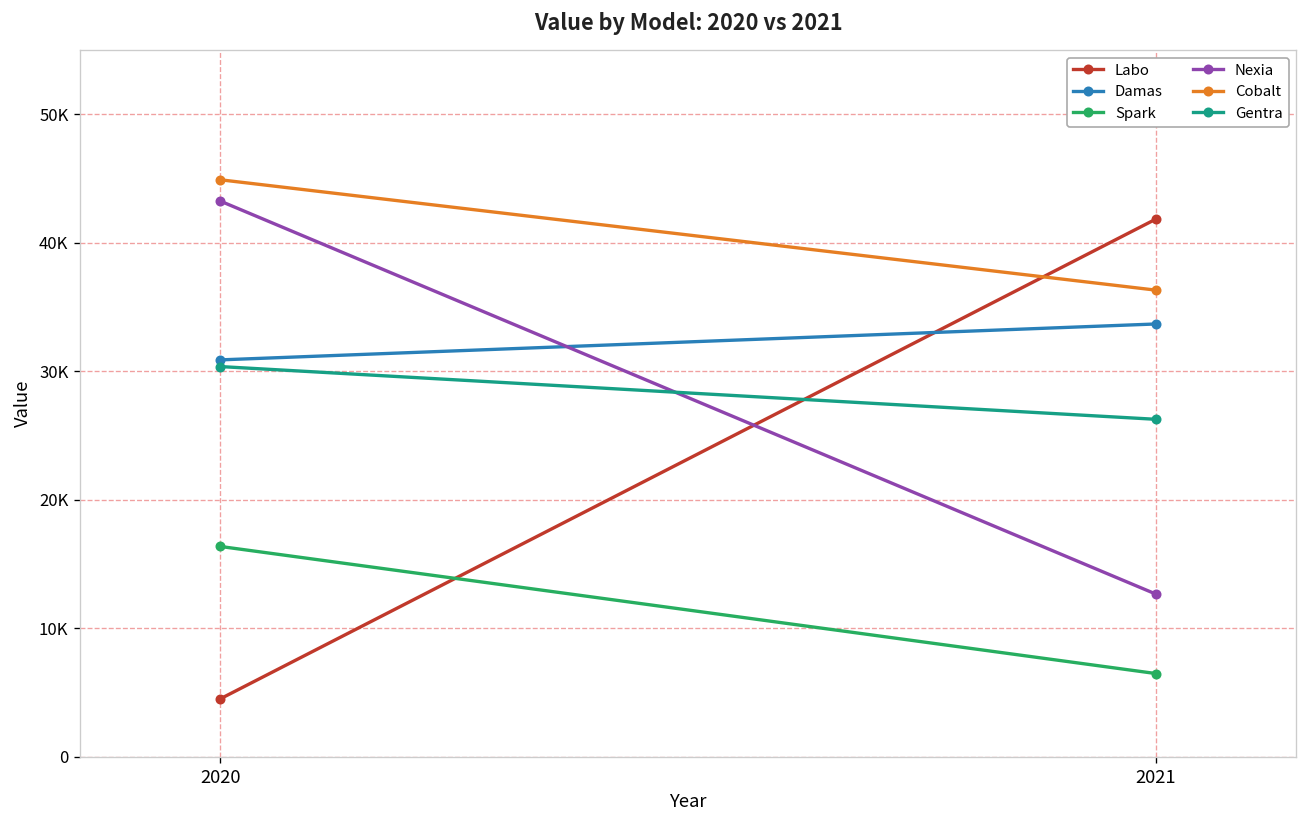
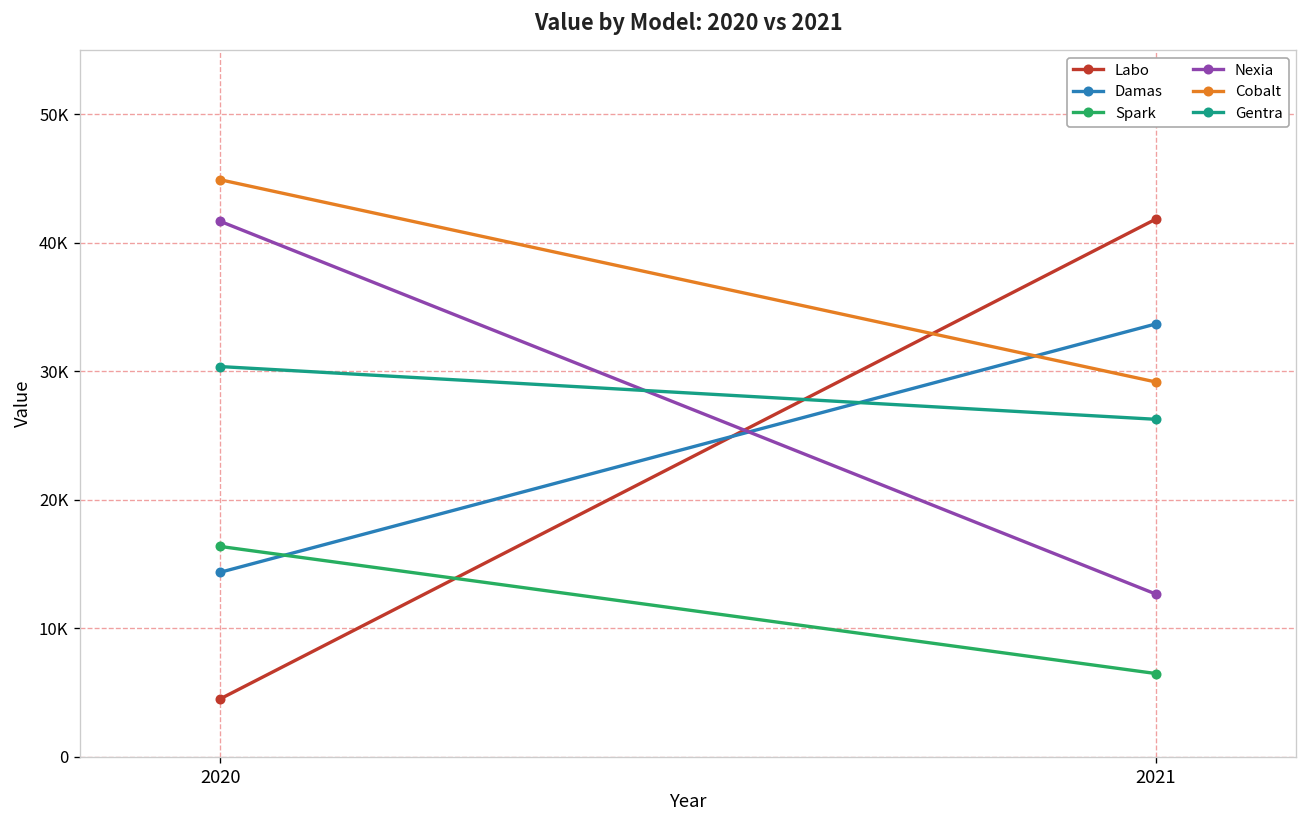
Damas, 2020: 30900 -> 14400
Nexia, 2020: 43200 -> 41700
Cobalt, 2021: 36300 -> 29200
